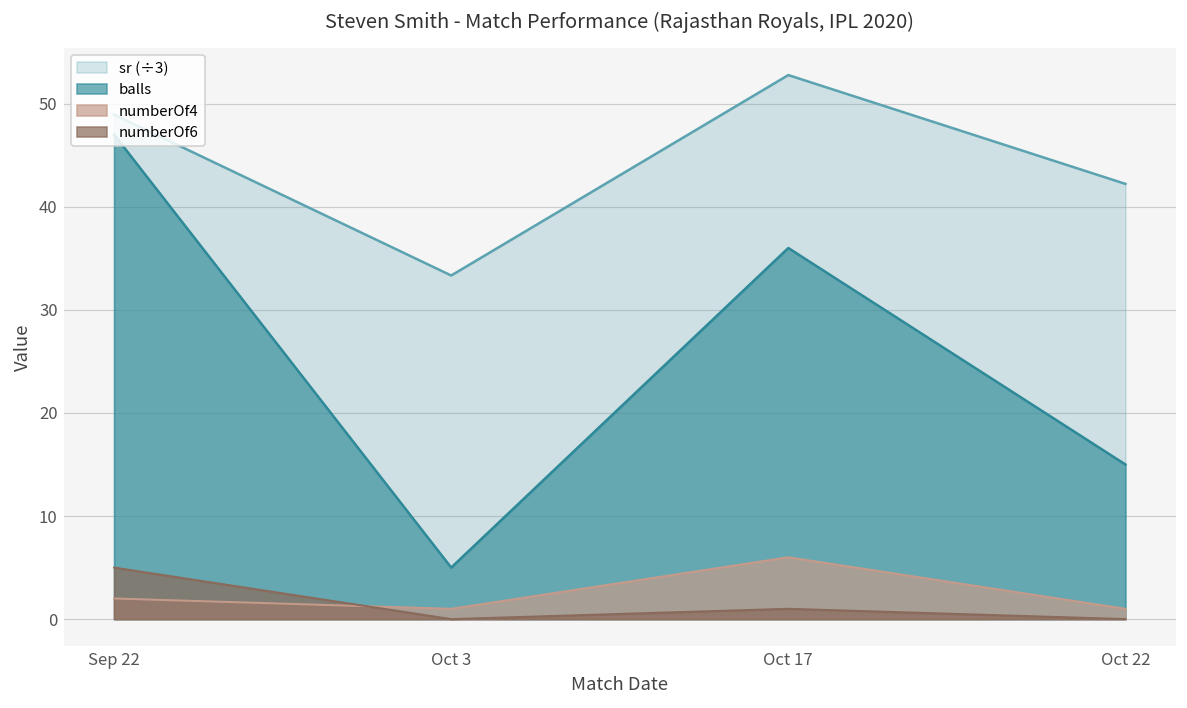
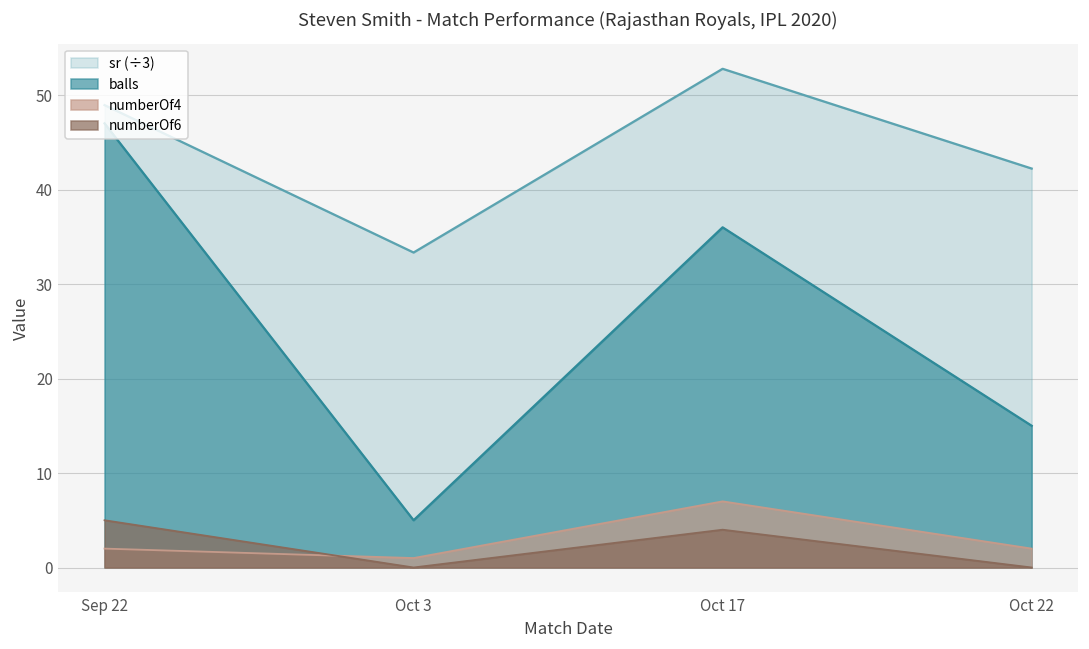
numberOf4, Oct 17: 6 -> 7
numberOf6, Oct 17: 1 -> 4
numberOf4, Oct 22: 1 -> 2
